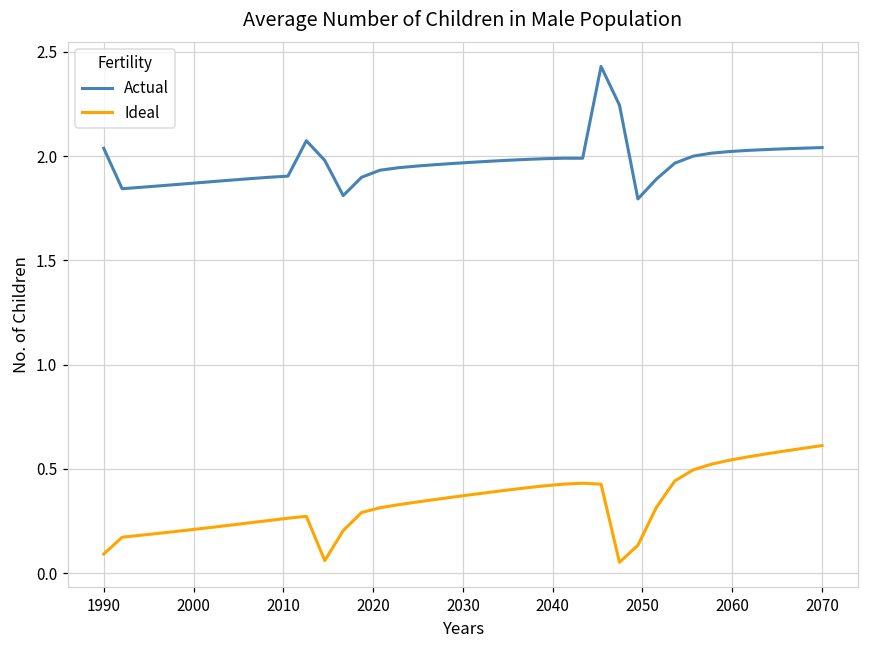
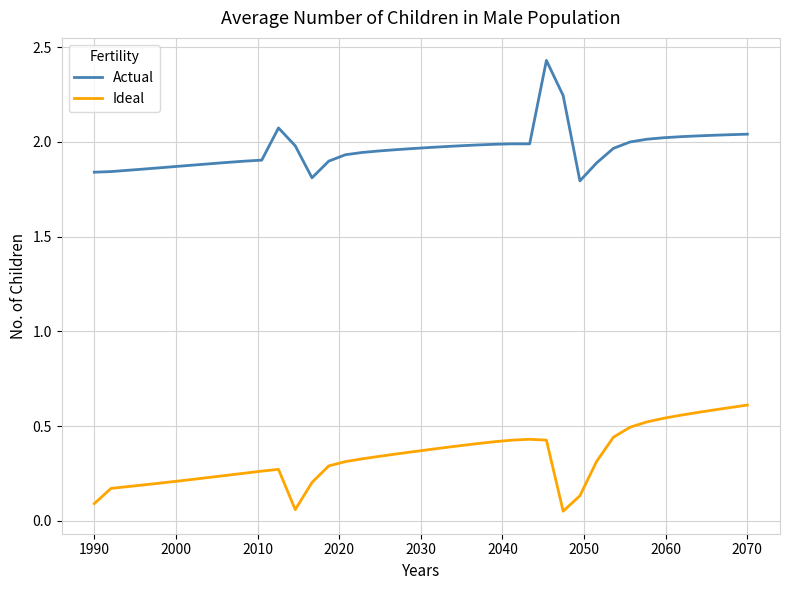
Actual, 1990: 2.04 -> 1.84
